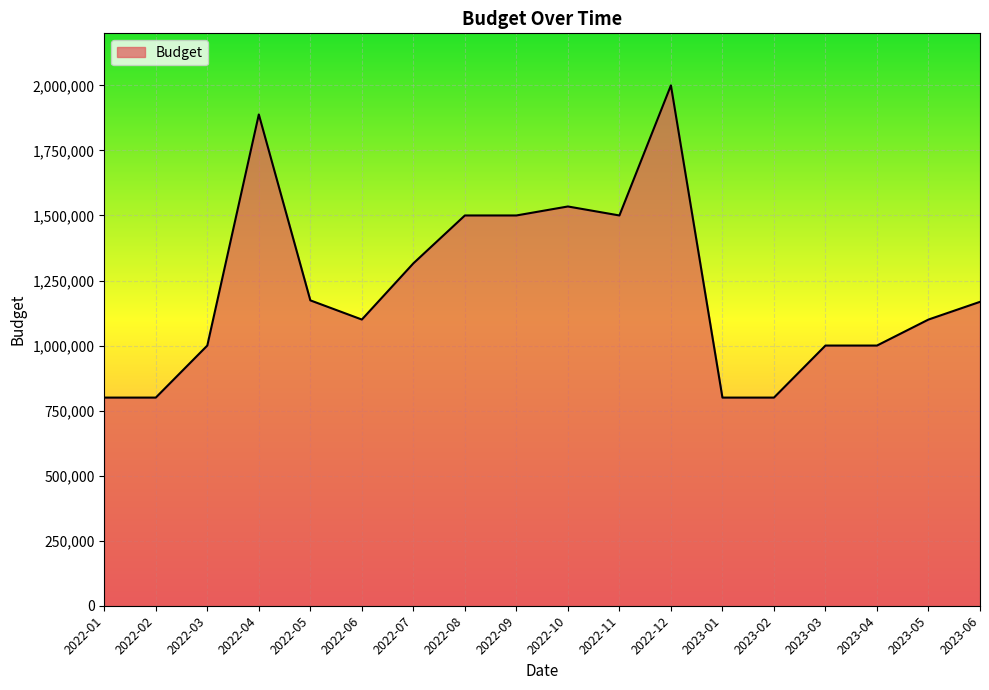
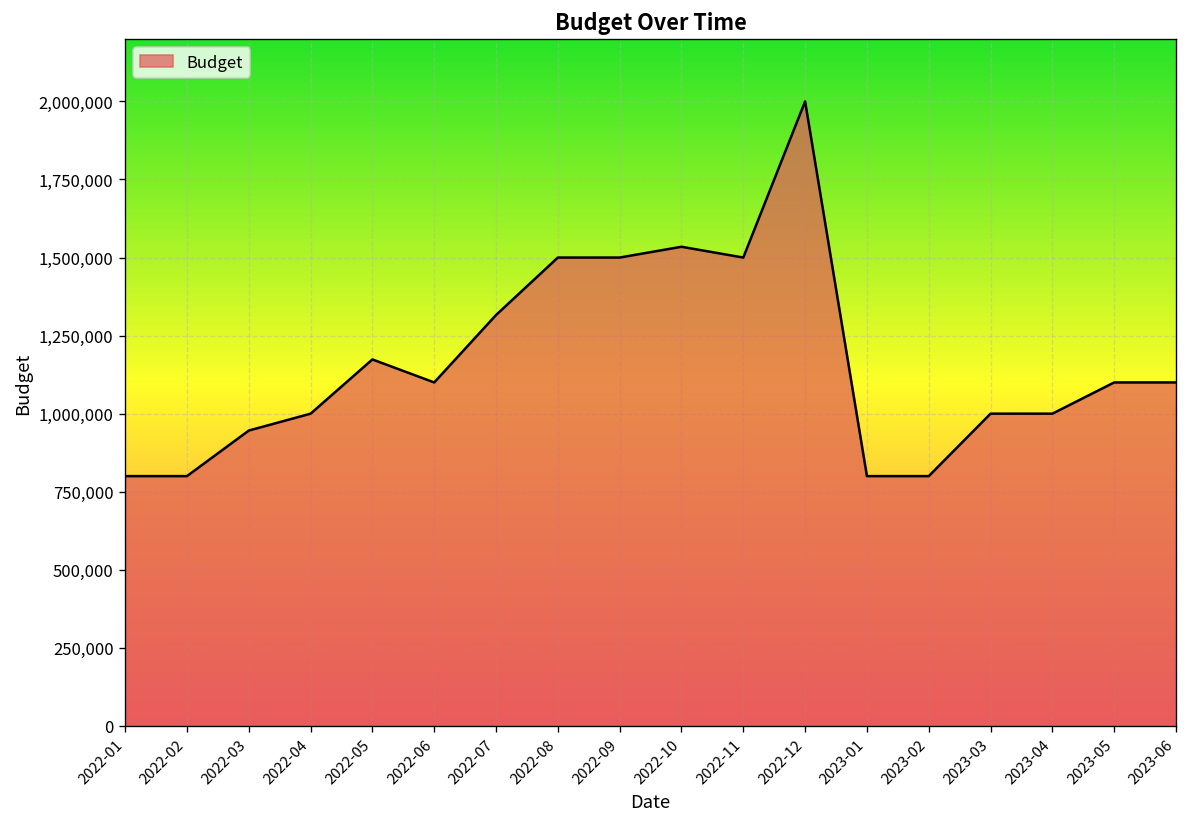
2022-03: 1,000,000 -> 950,000
2022-04: 1,890,000 -> 1,000,000
2023-06: 1,170,000 -> 1,100,000
